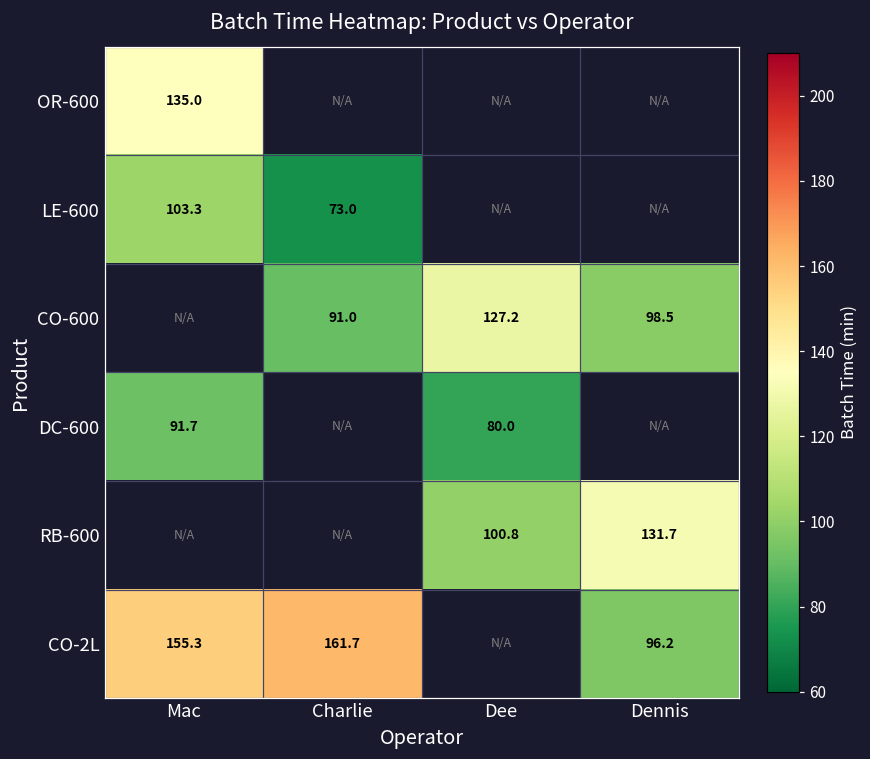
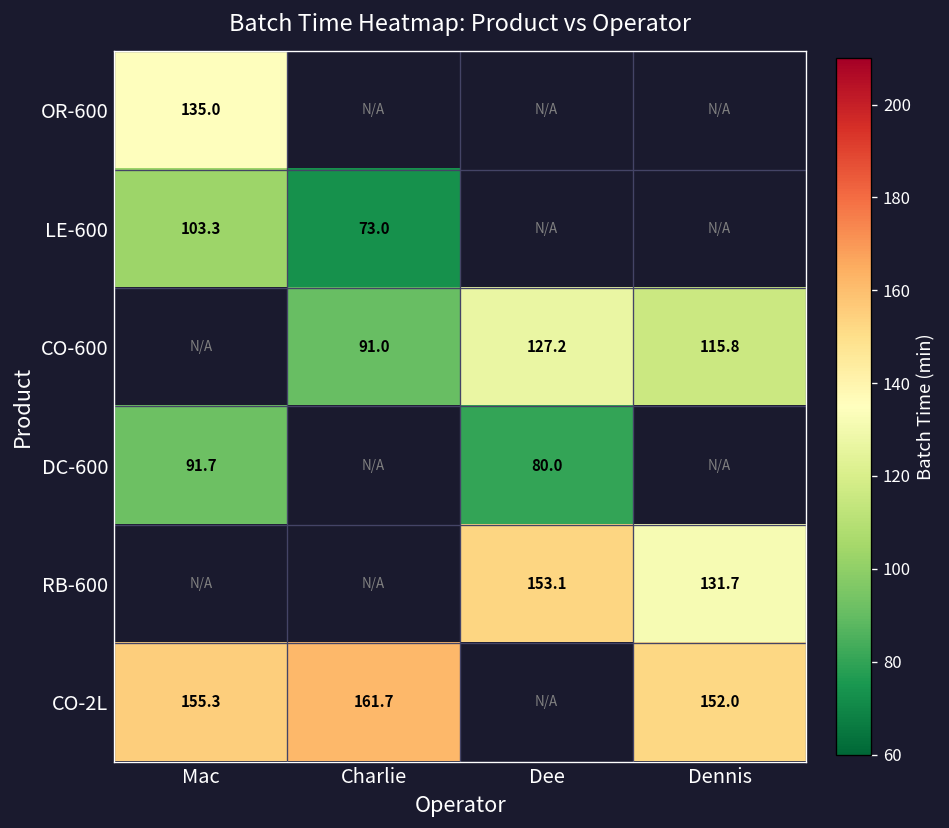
CO-600, Dennis: 98.5 -> 115.8
RB-600, Dee: 100.8 -> 153.1
CO-2L, Dennis: 96.2 -> 152.0
